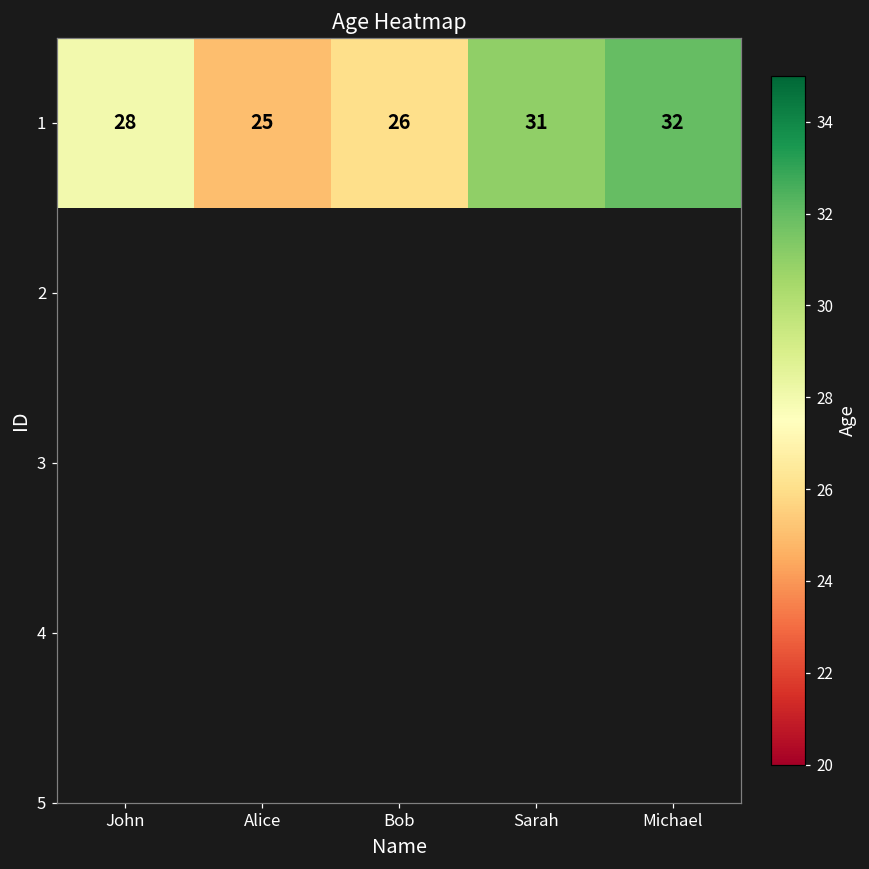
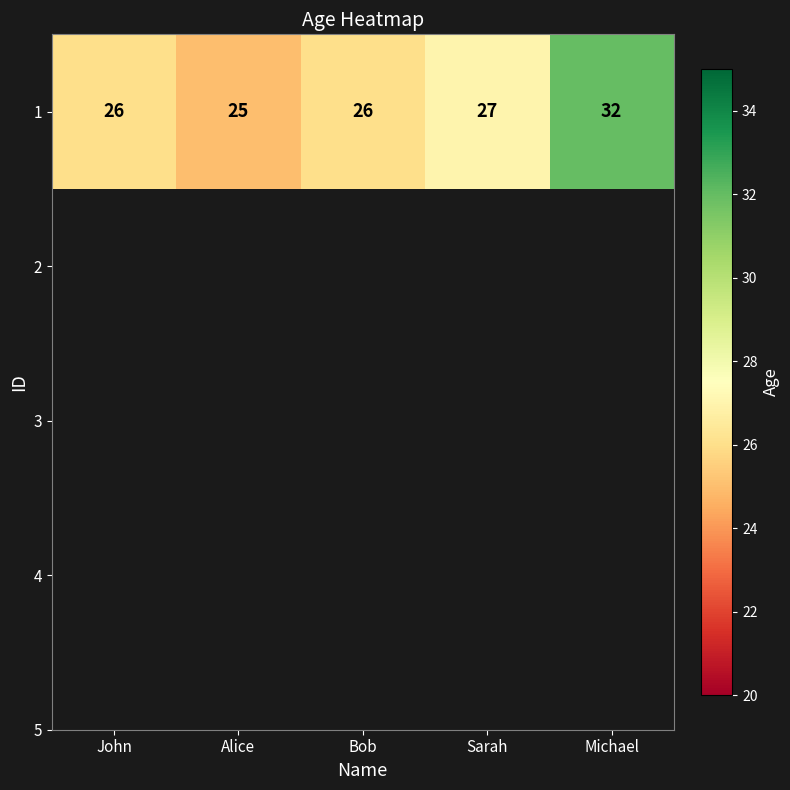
1, John: 28 -> 26
1, Sarah: 31 -> 27
